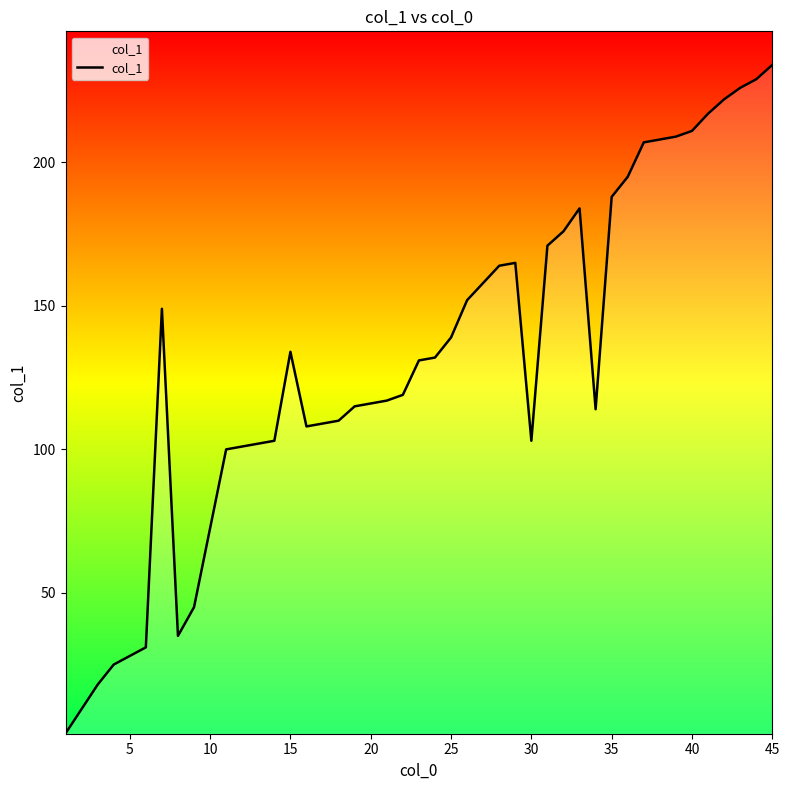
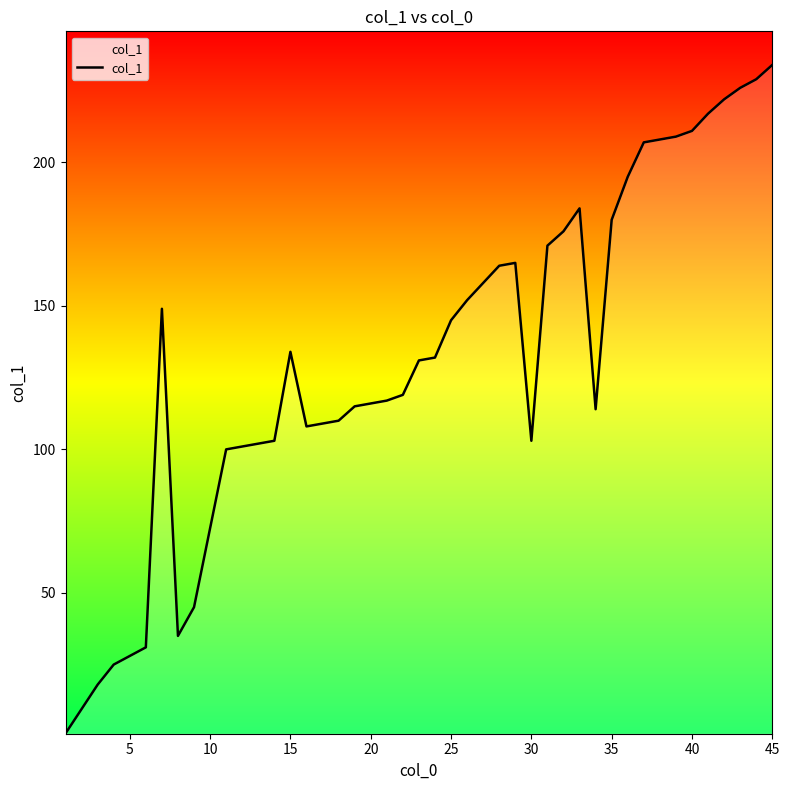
25: 139 -> 145
35: 188 -> 180
